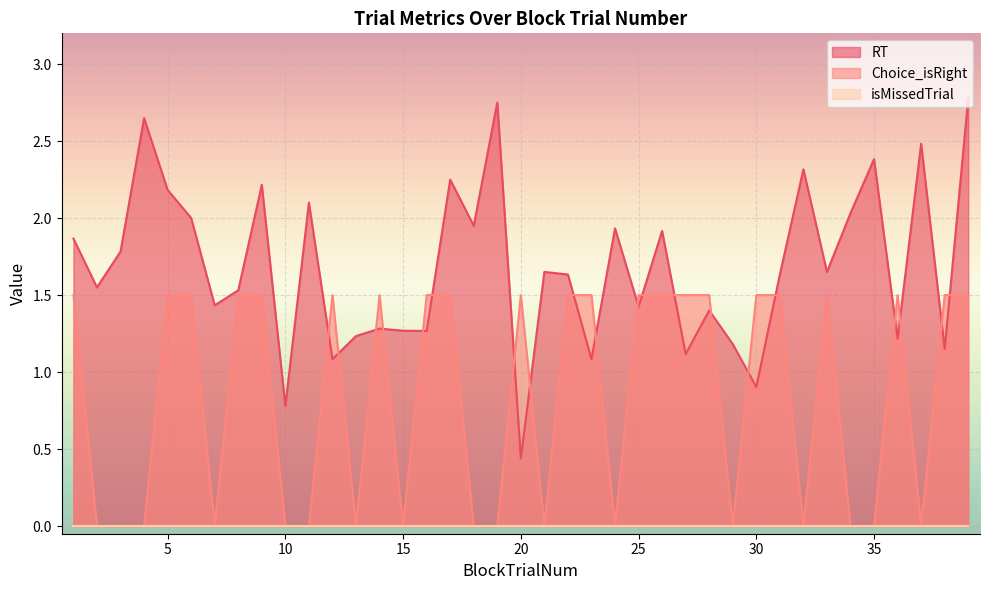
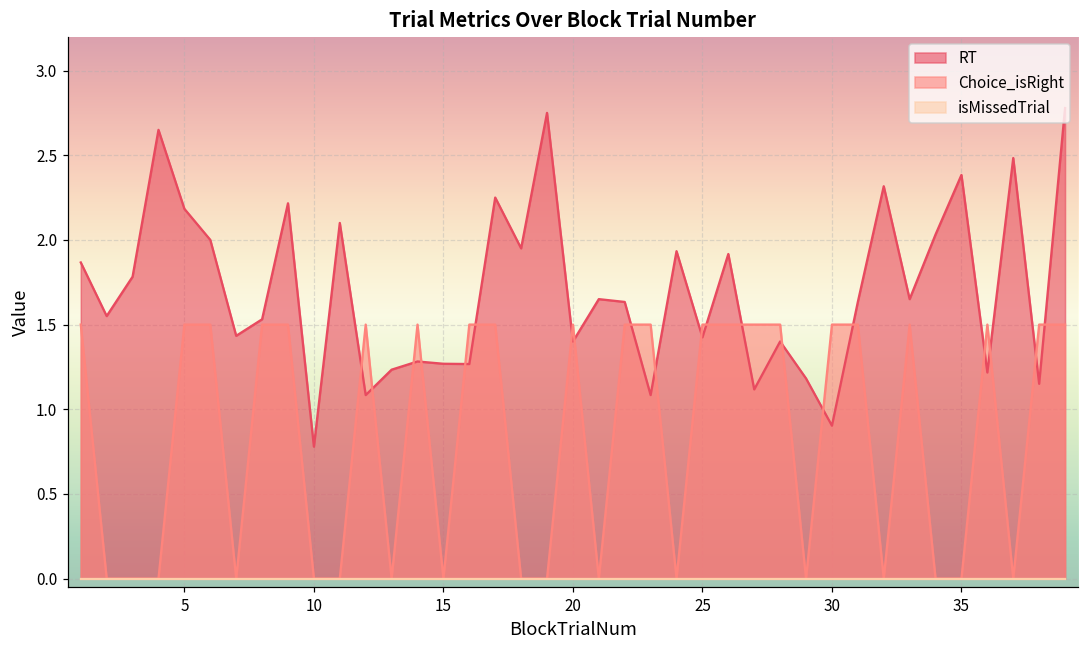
RT, 20: 0.44 -> 1.40
